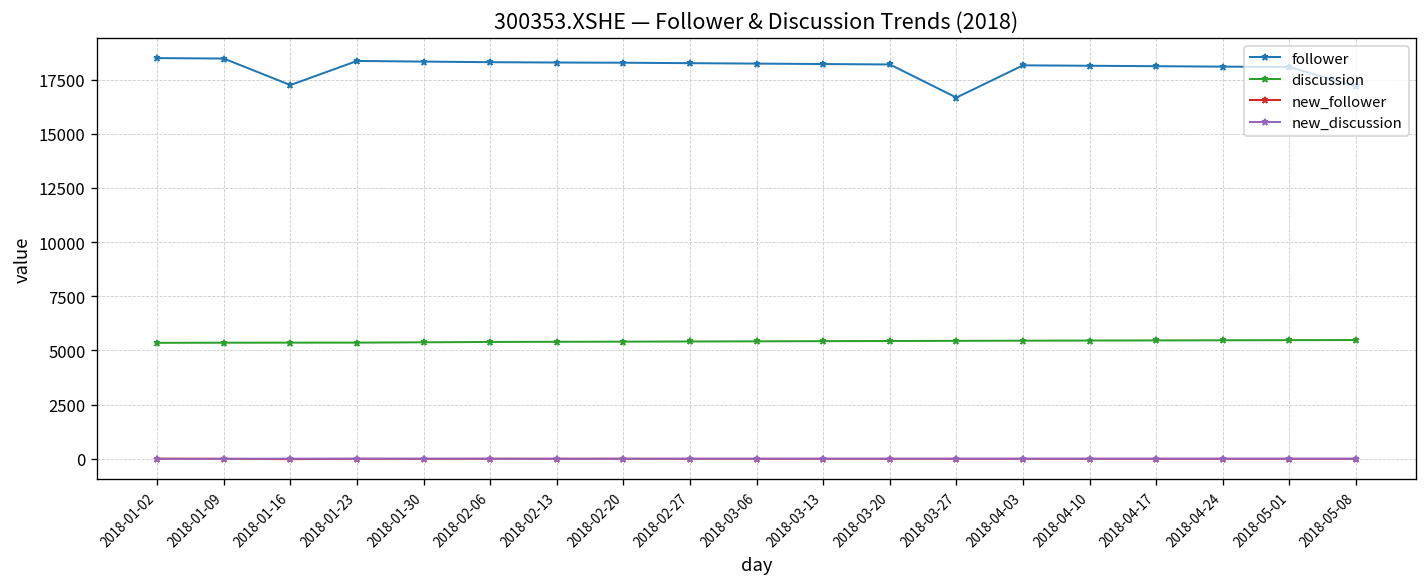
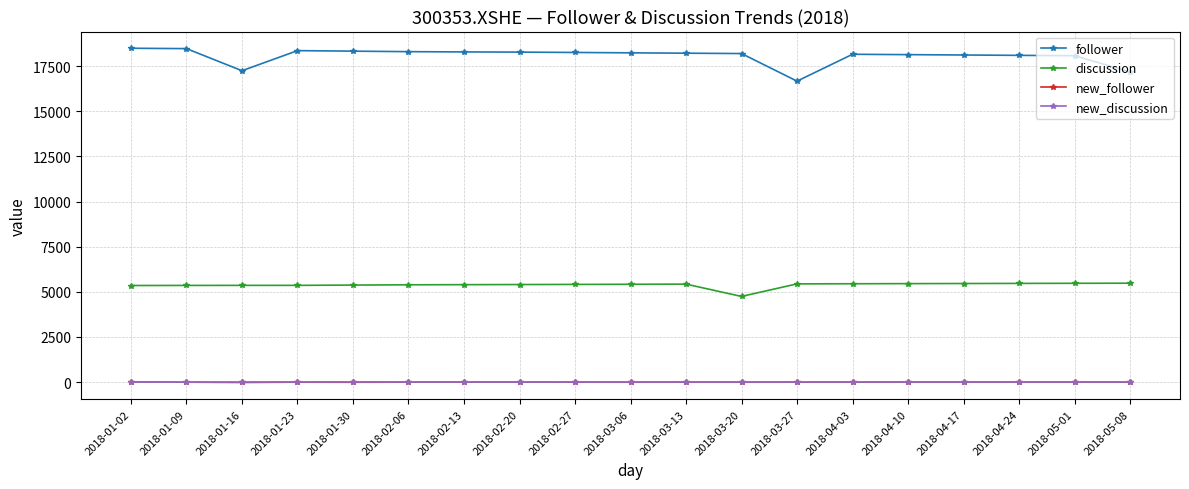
discussion, 2018-03-20: 5400 -> 4700
